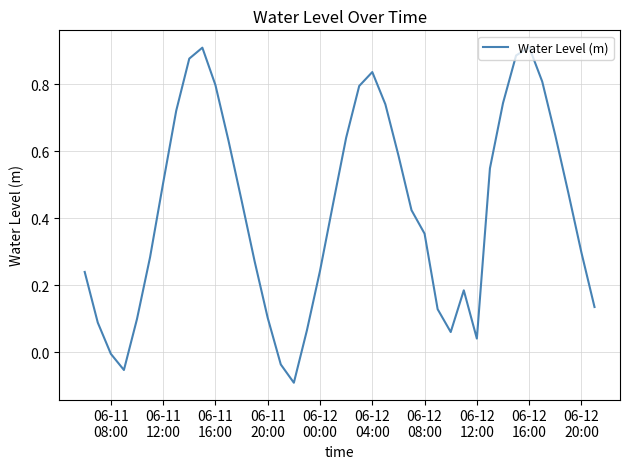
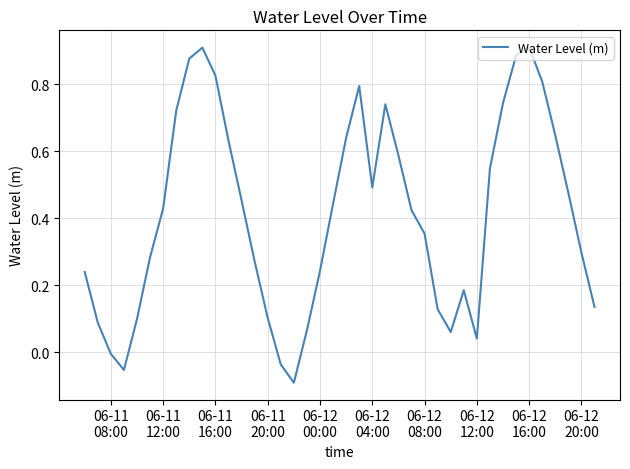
06-11 12:00: 0.50 -> 0.43
06-11 16:00: 0.80 -> 0.83
06-12 04:00: 0.84 -> 0.49
